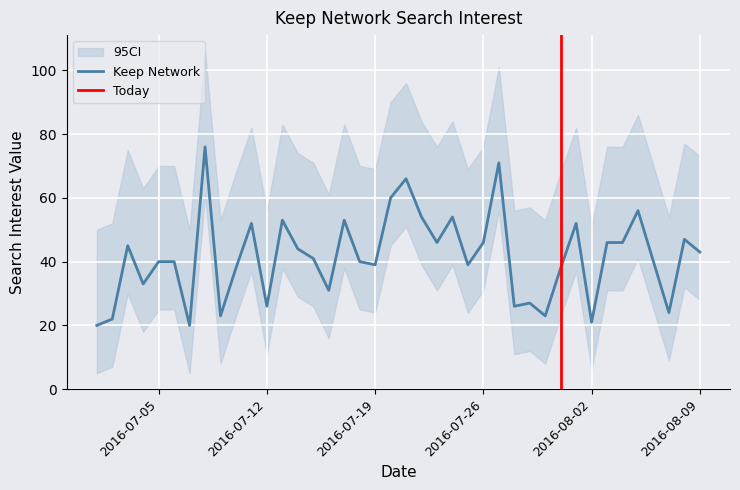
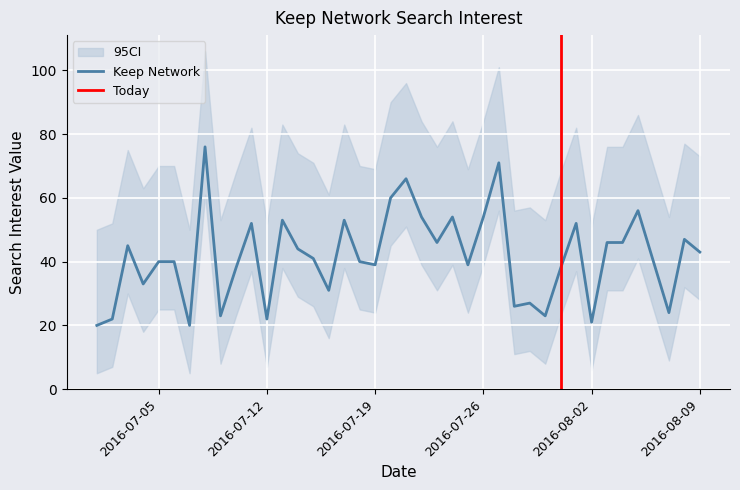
Keep Network, 2016-07-12: 26 -> 22
Keep Network, 2016-07-26: 46 -> 54
